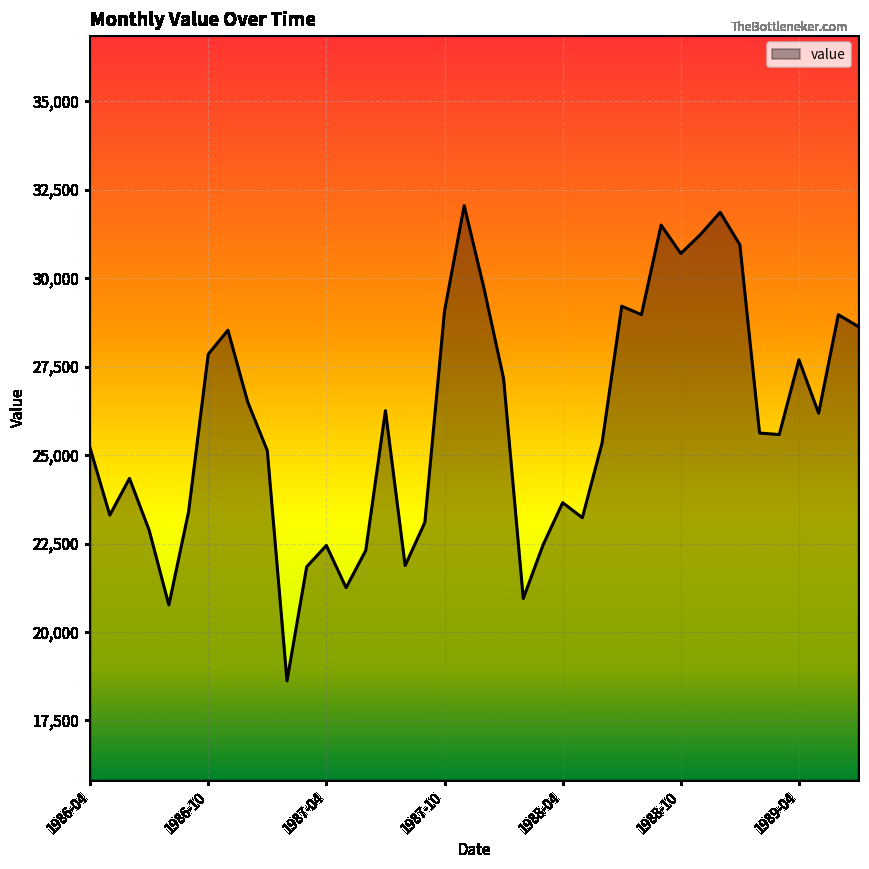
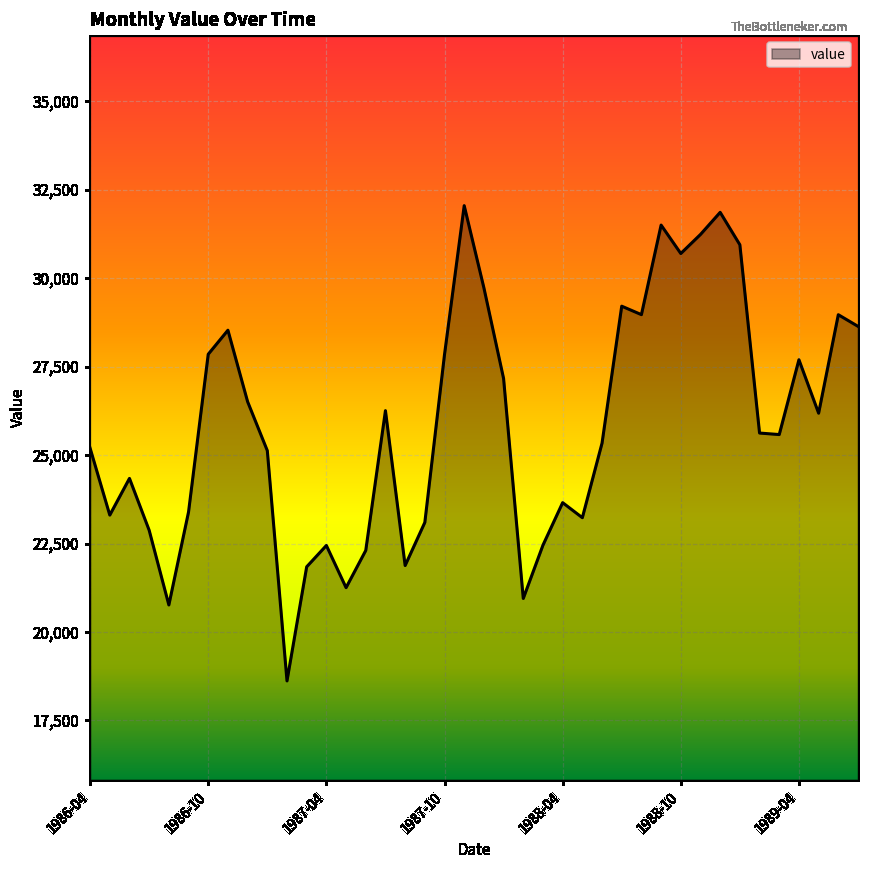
1987-10: 29,100 -> 27,800
